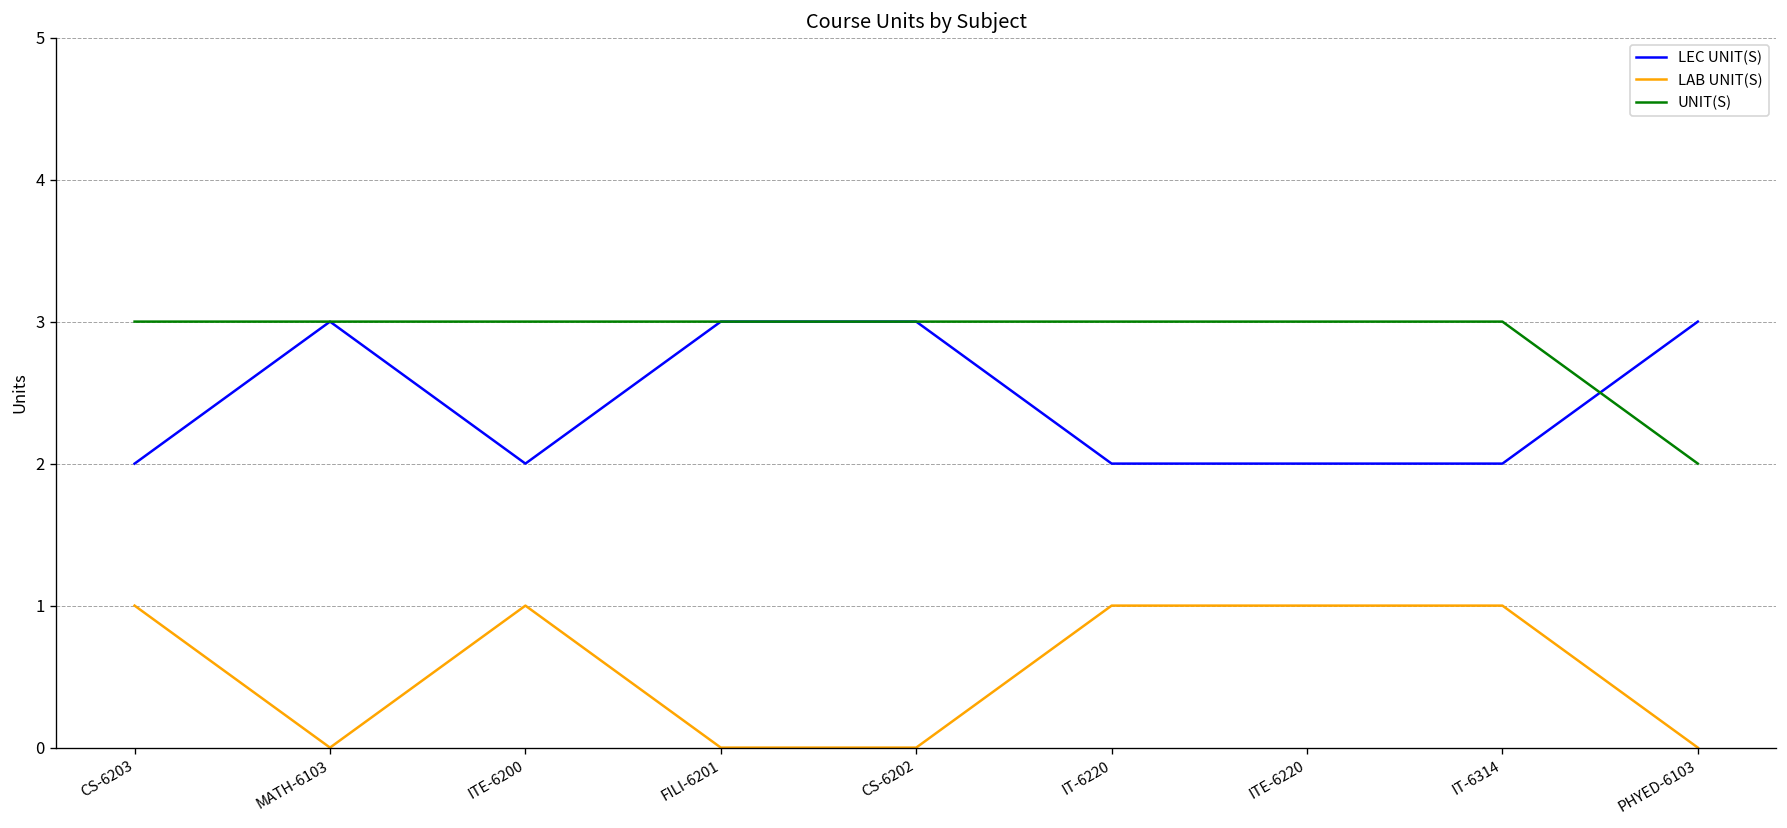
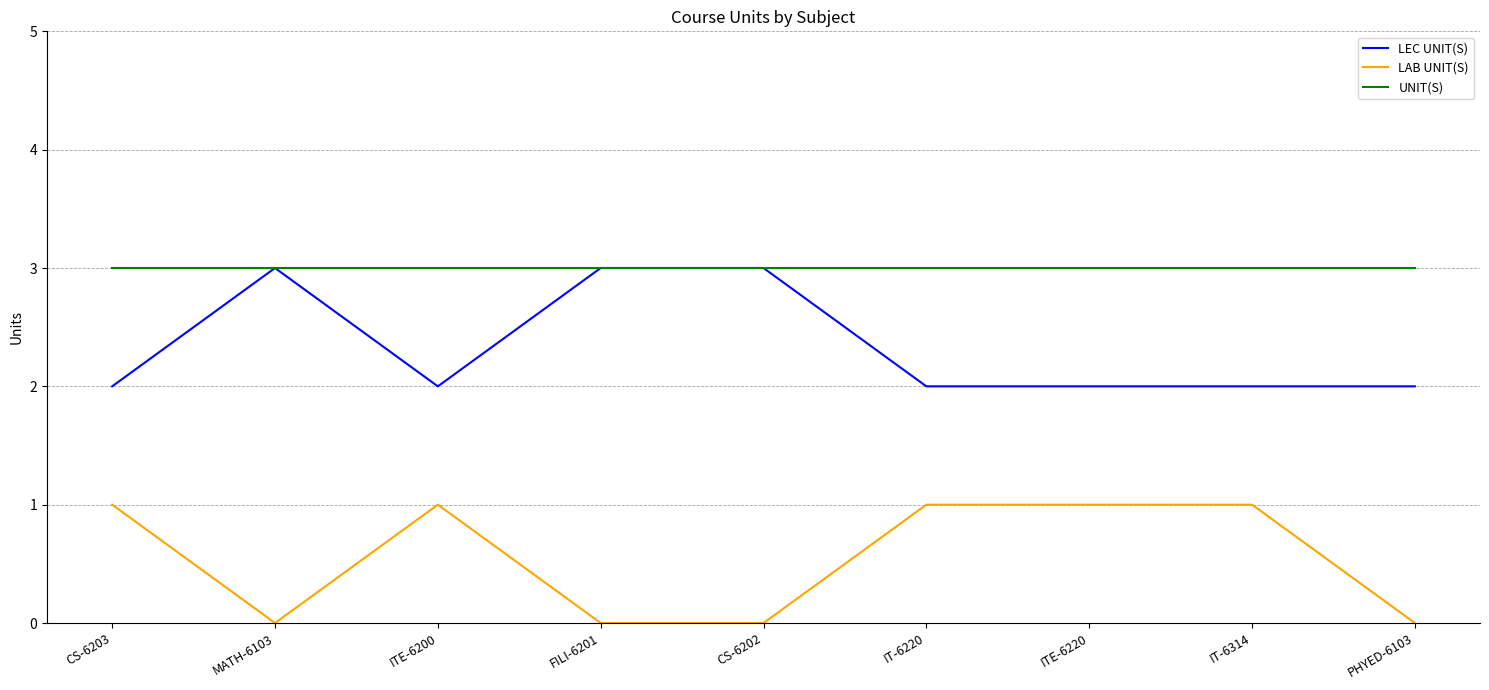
LEC UNIT(S), PHYED-6103: 3 -> 2
UNIT(S), PHYED-6103: 2 -> 3
